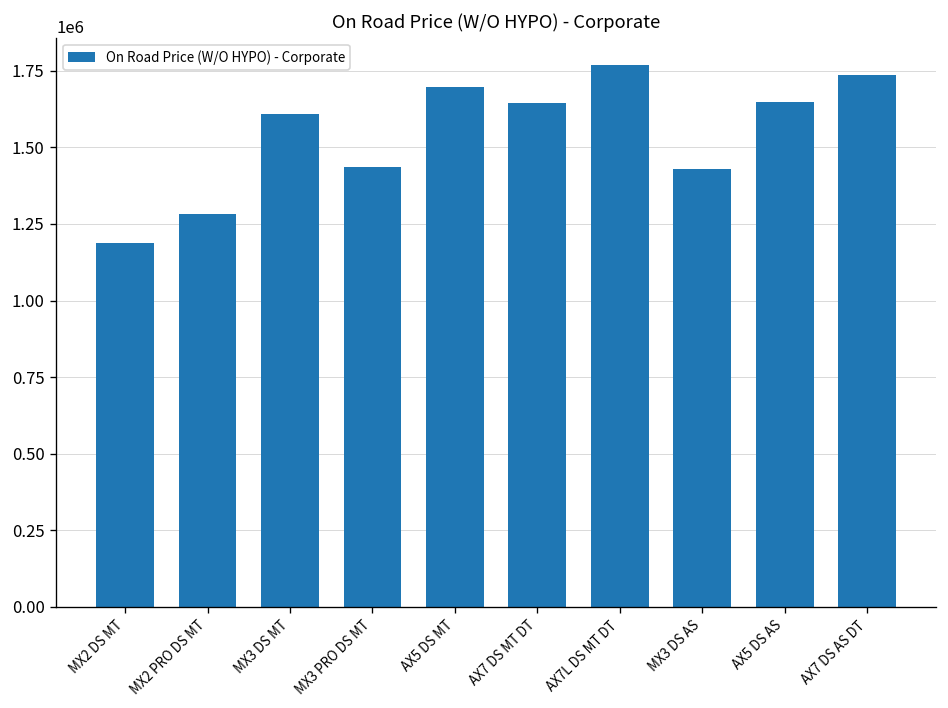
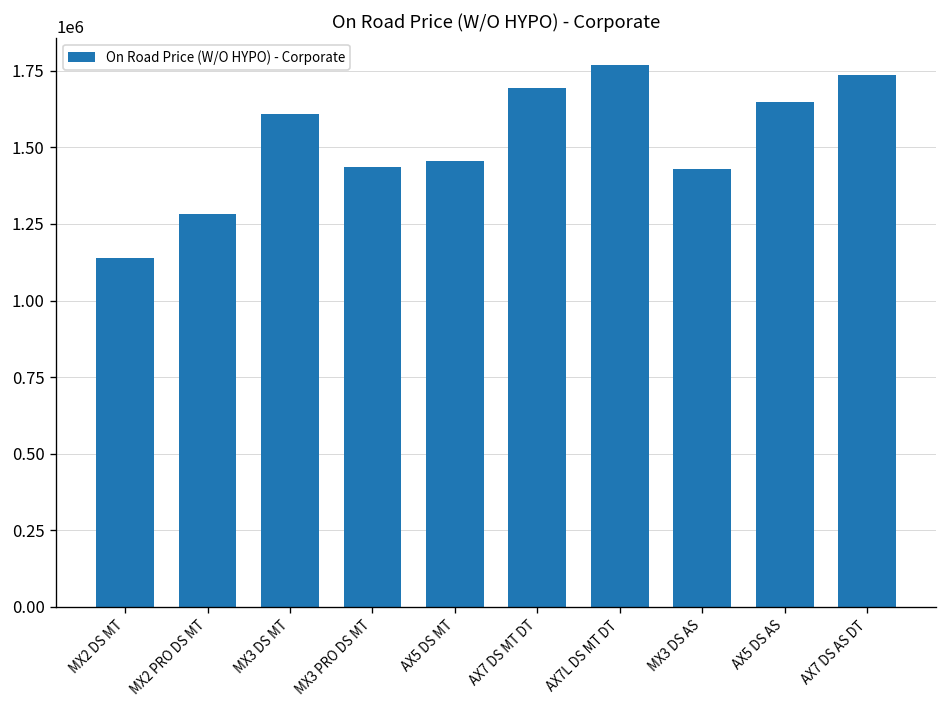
MX2 DS MT: 1190000 -> 1140000
AX5 DS MT: 1700000 -> 1460000
AX7 DS MT DT: 1650000 -> 1690000
